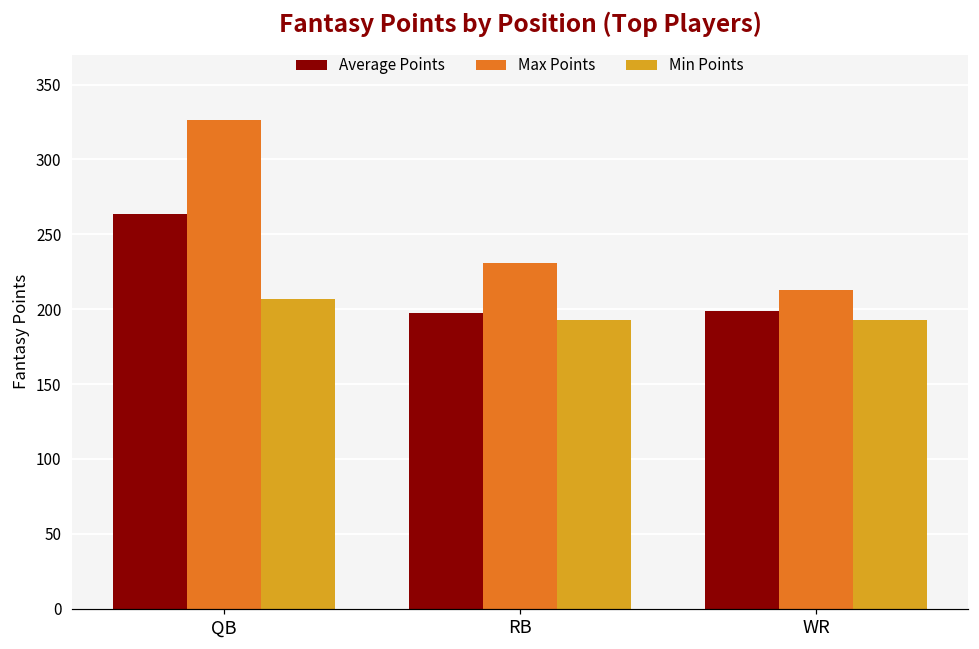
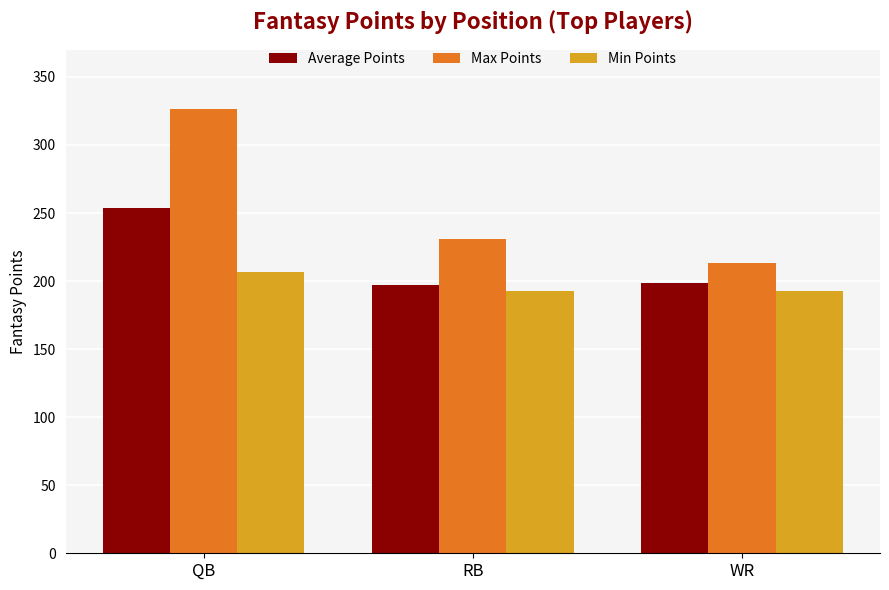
Average Points, QB: 264 -> 254
